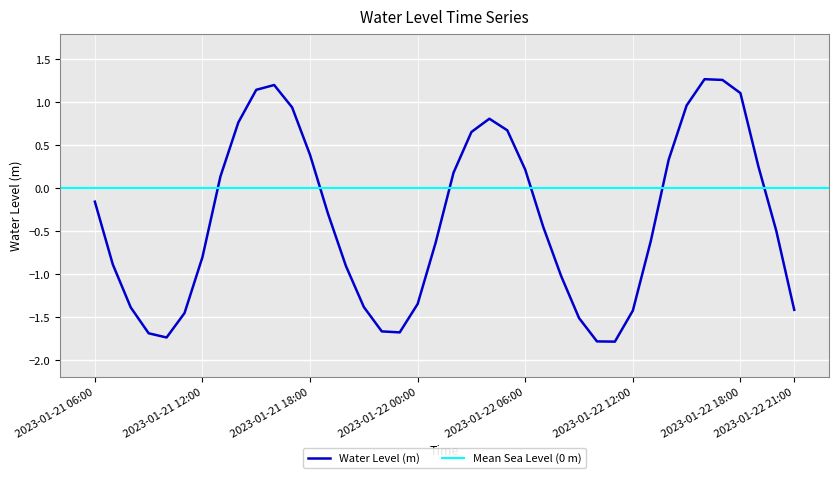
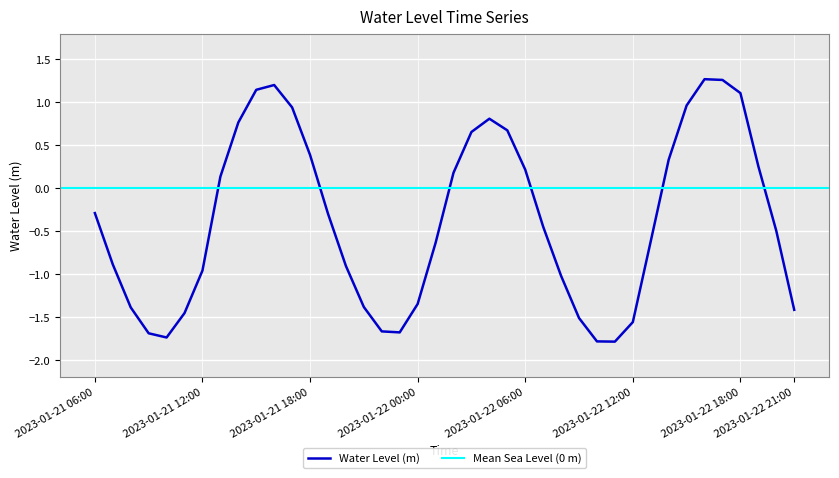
2023-01-21 06:00: -0.2 -> -0.3
2023-01-21 12:00: -0.8 -> -1.0
2023-01-22 12:00: -1.4 -> -1.6
